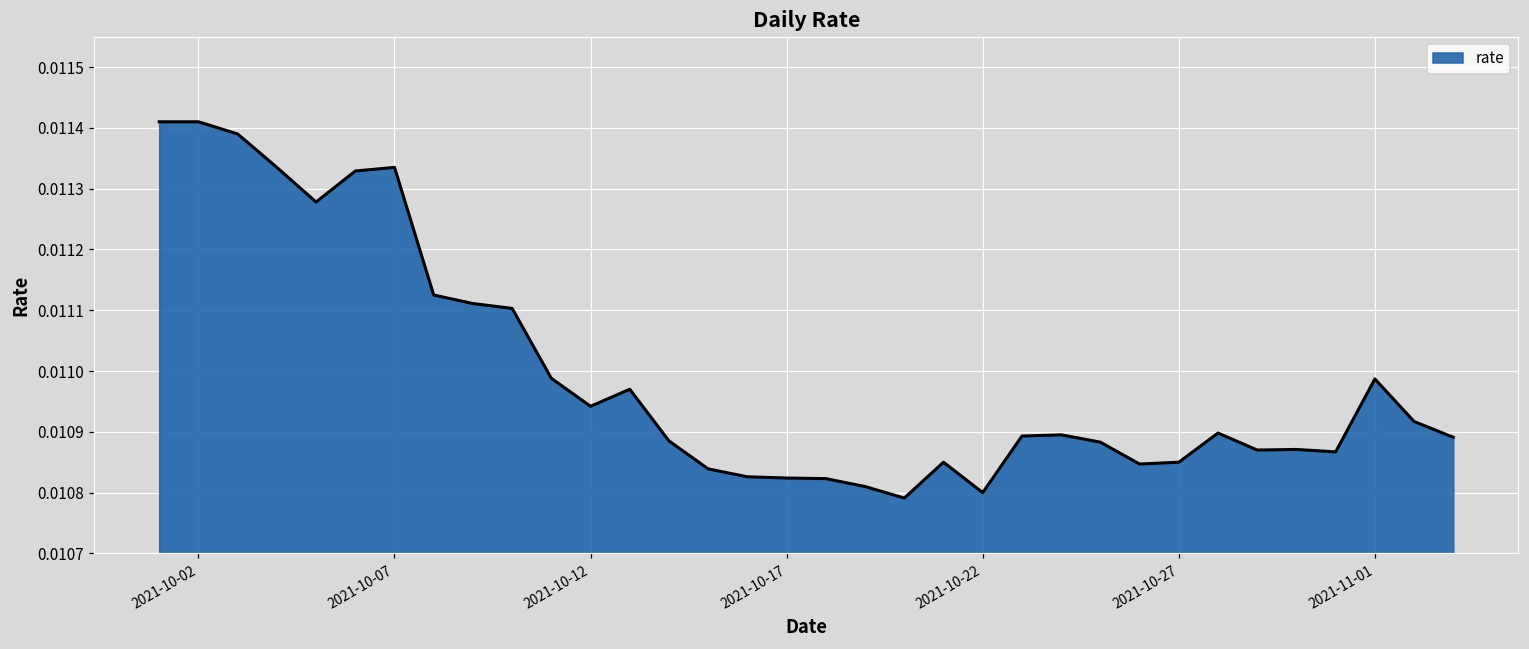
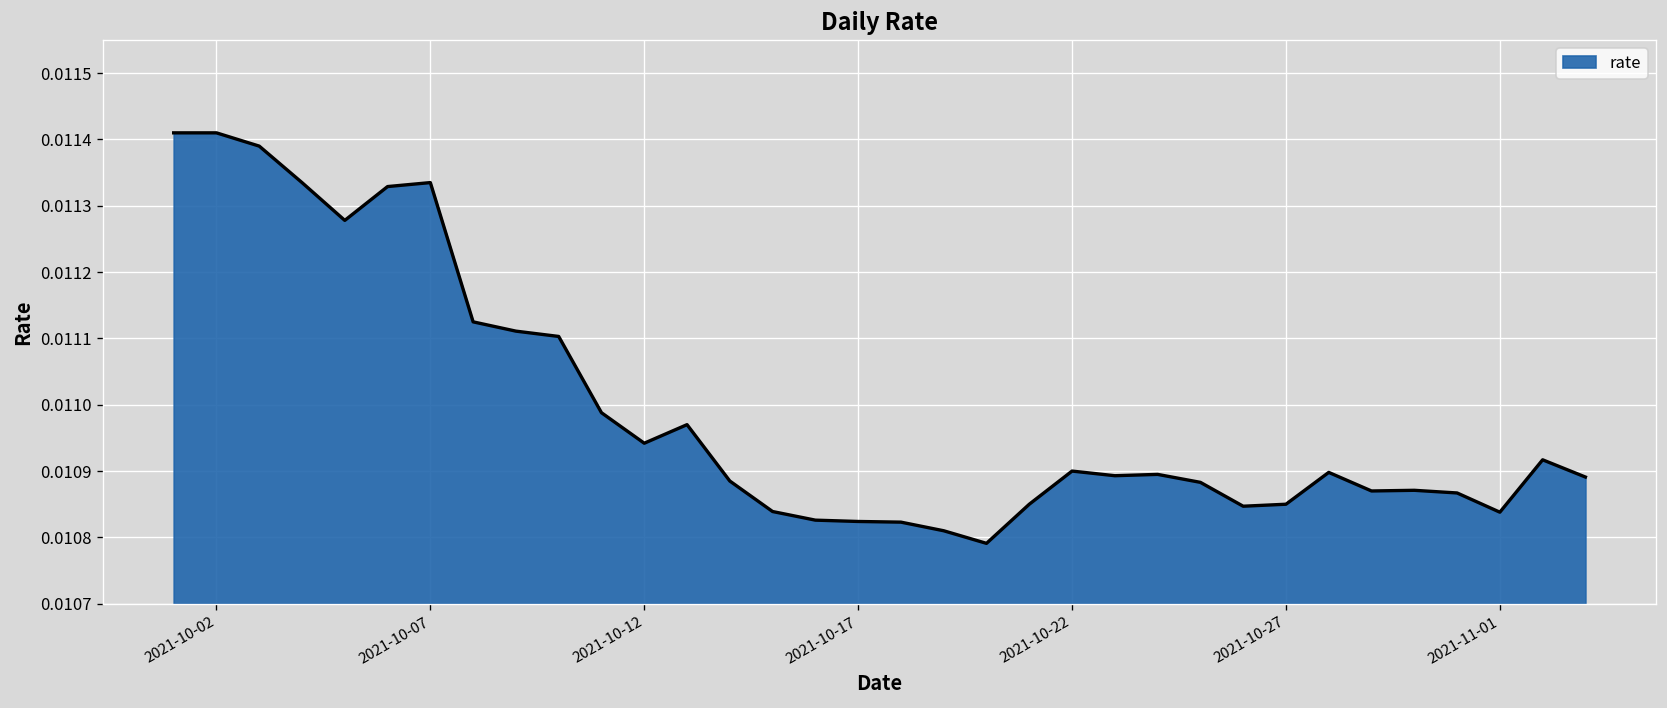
2021-10-22: 0.0108 -> 0.0109
2021-11-01: 0.01099 -> 0.01084
